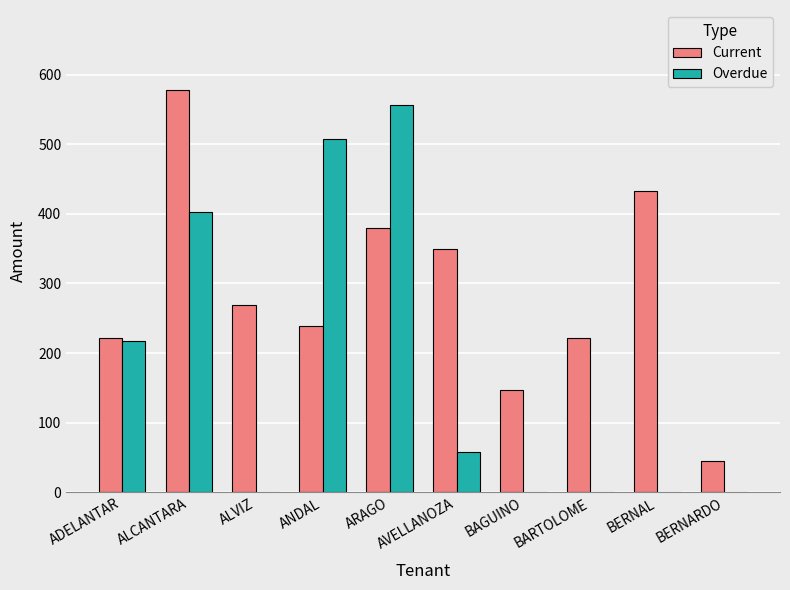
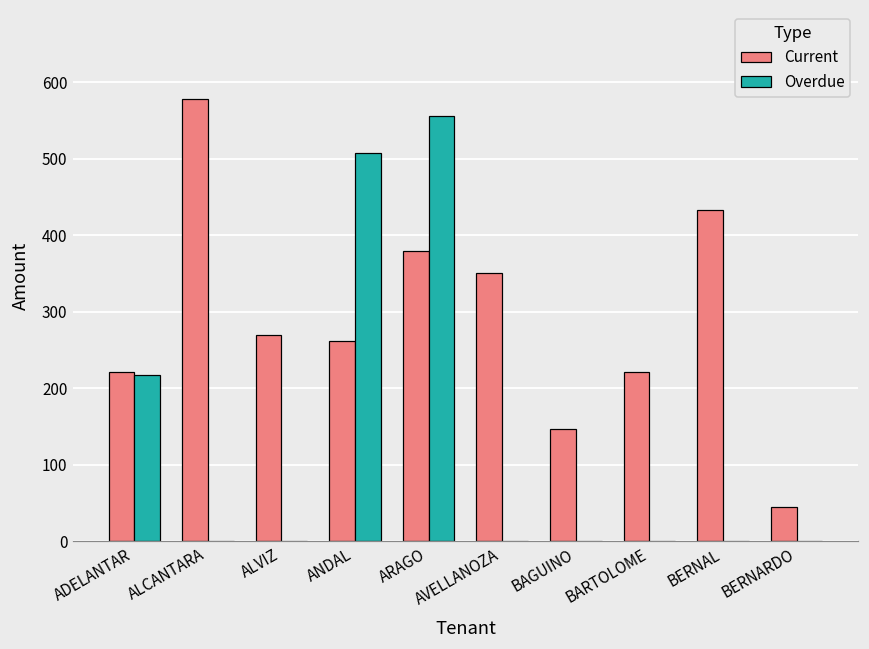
Overdue, ALCANTARA: 400 -> 0
Current, ANDAL: 240 -> 260
Overdue, AVELLANOZA: 60 -> 0
